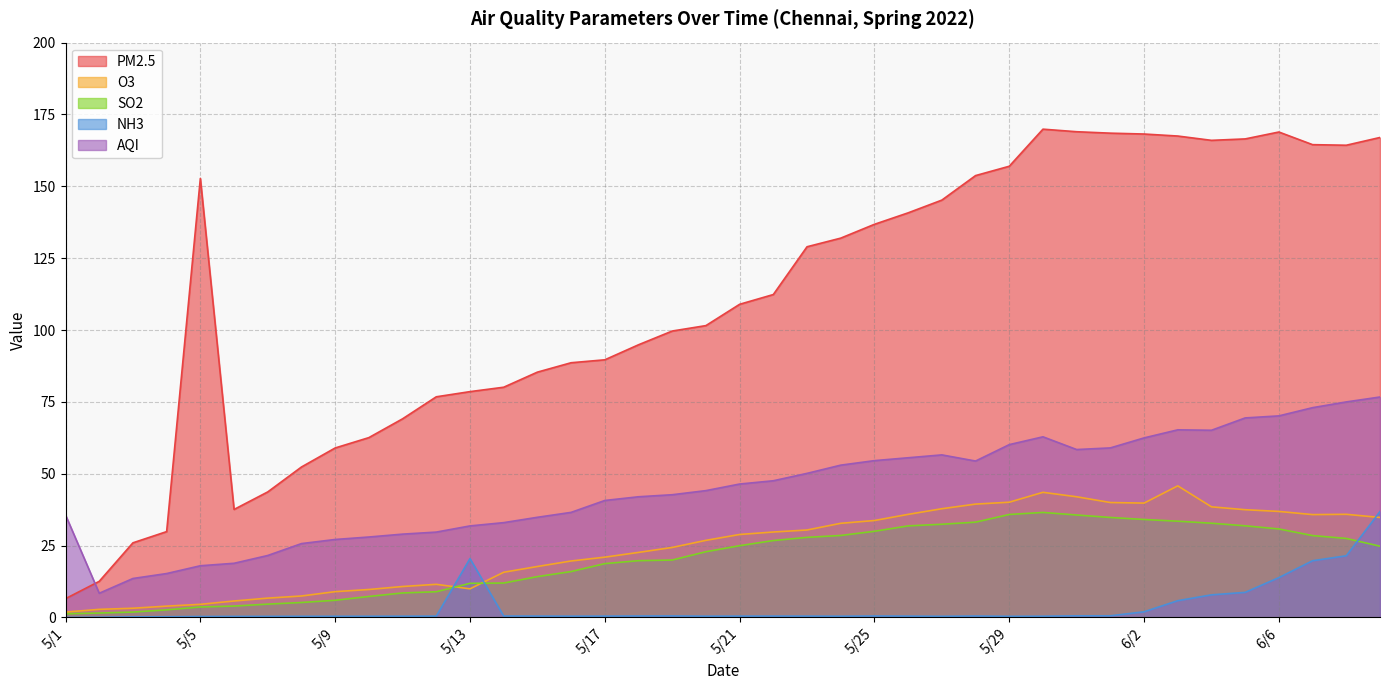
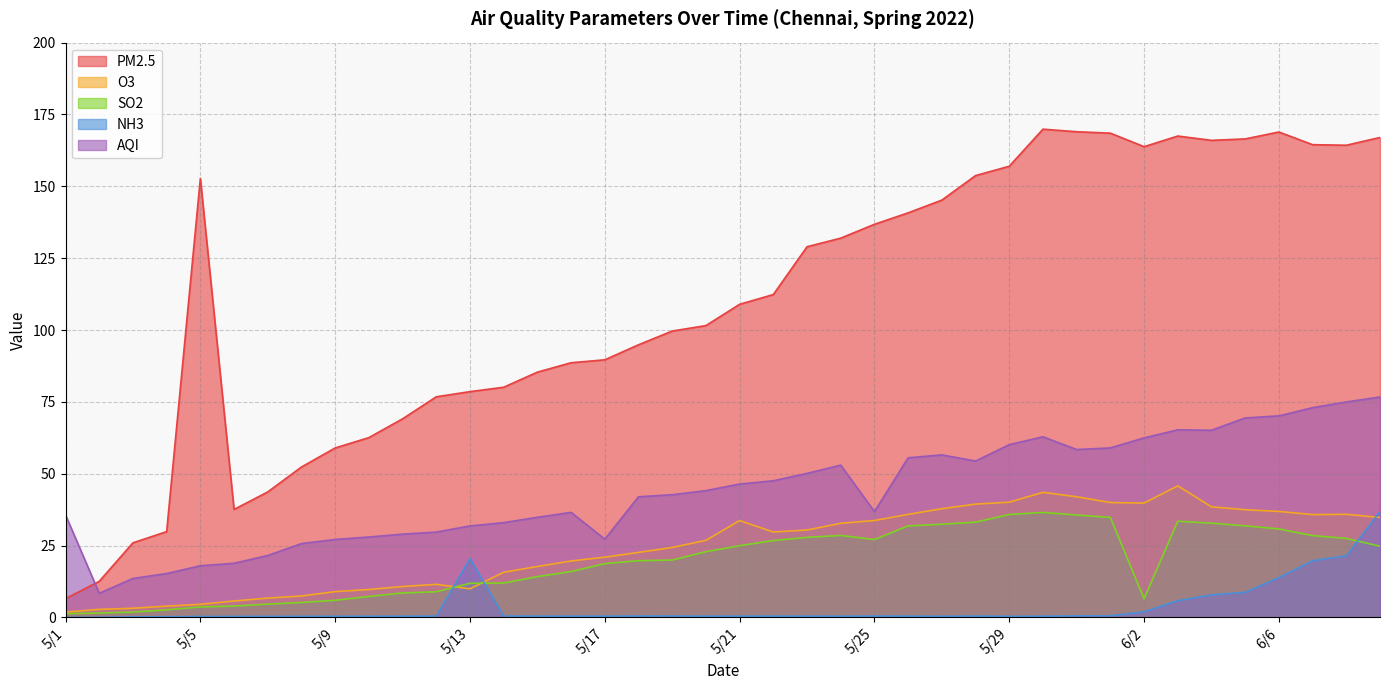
AQI, 5/17: 41 -> 27
O3, 5/21: 29 -> 34
SO2, 5/25: 30 -> 27
AQI, 5/25: 55 -> 37
PM2.5, 6/2: 168 -> 164
SO2, 6/2: 34 -> 7
